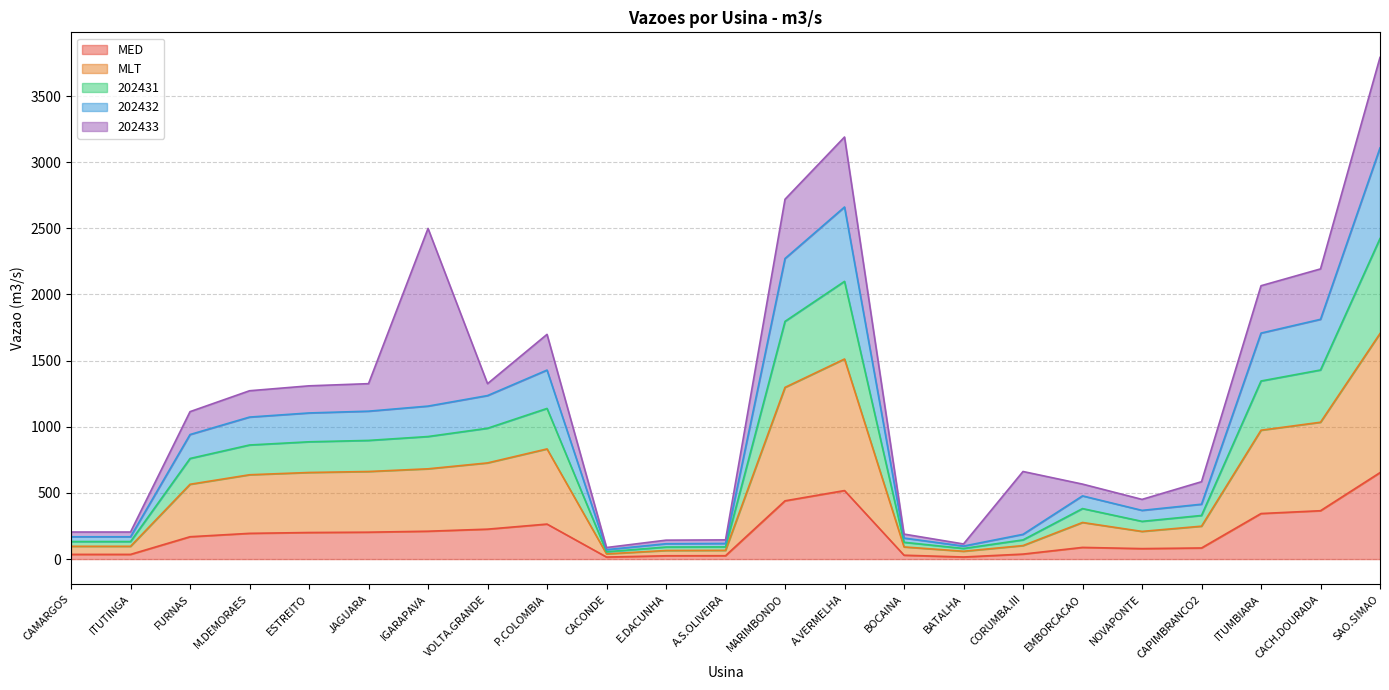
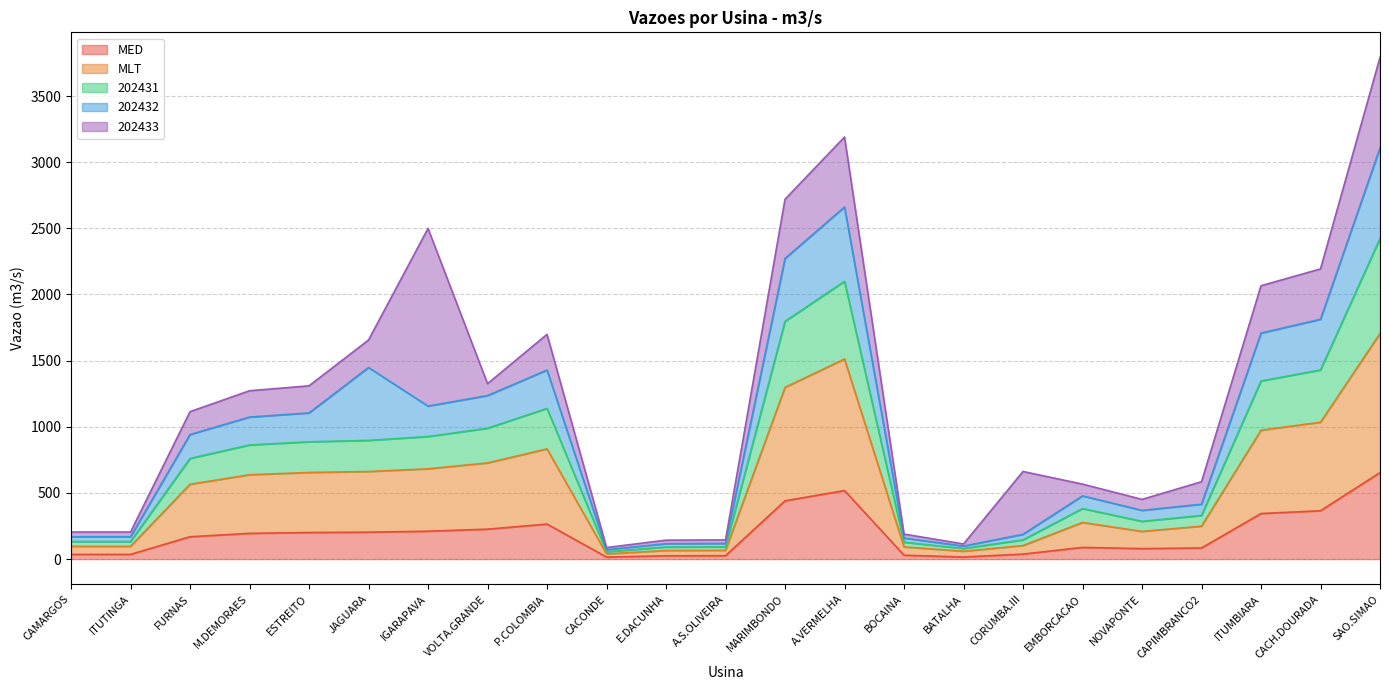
202432, JAGUARA: 220 -> 550
